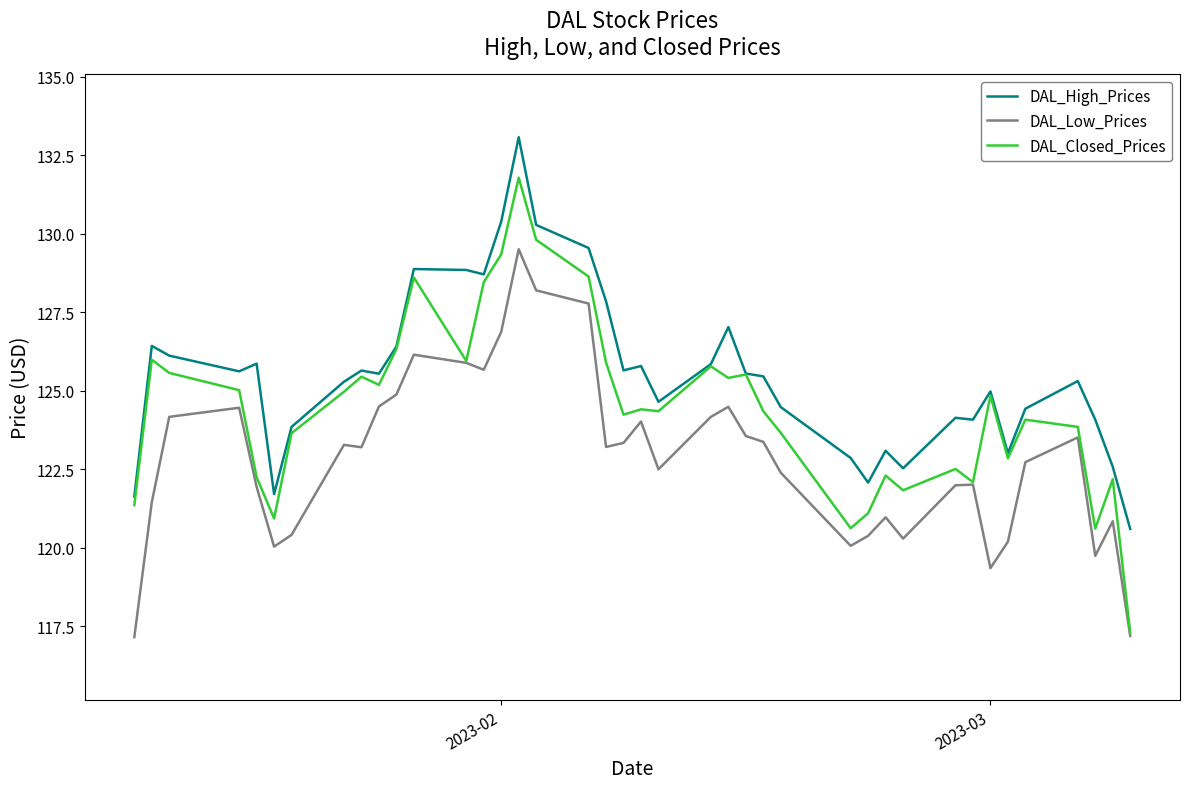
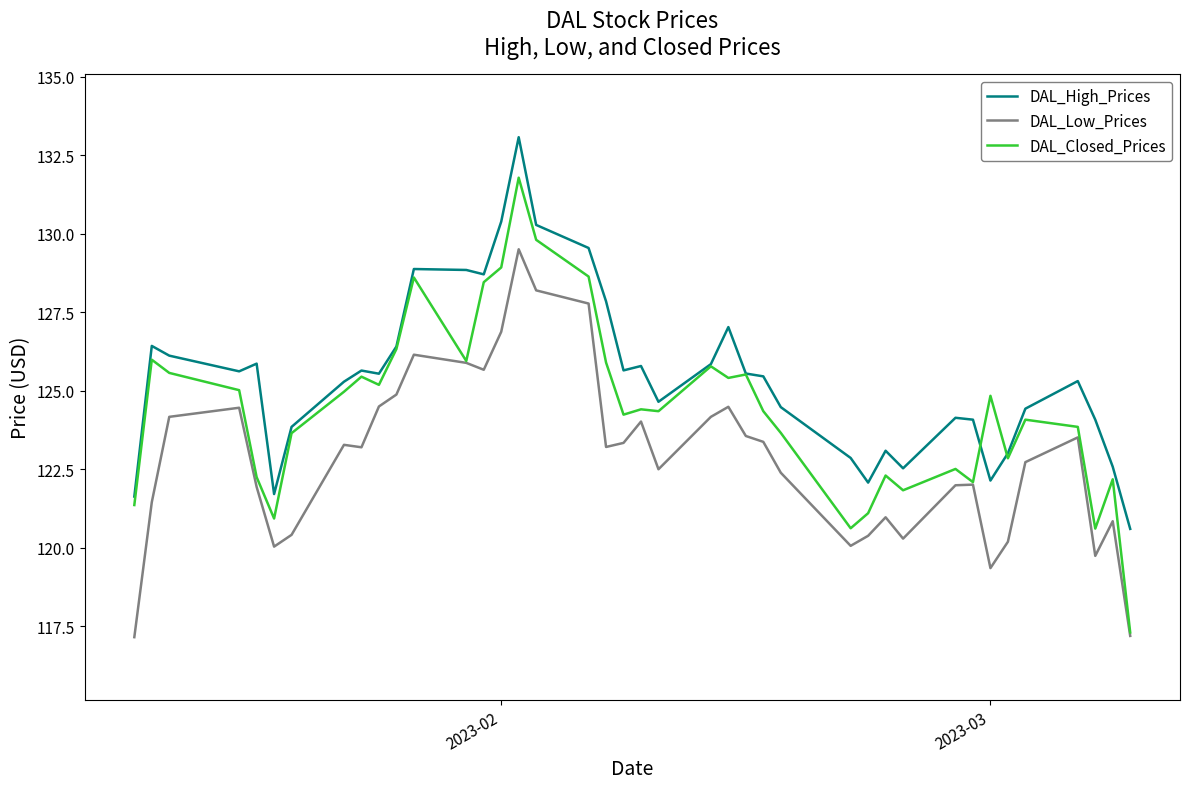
DAL_Closed_Prices, 2023-02: 129.4 -> 128.9
DAL_High_Prices, 2023-03: 125.0 -> 122.1
